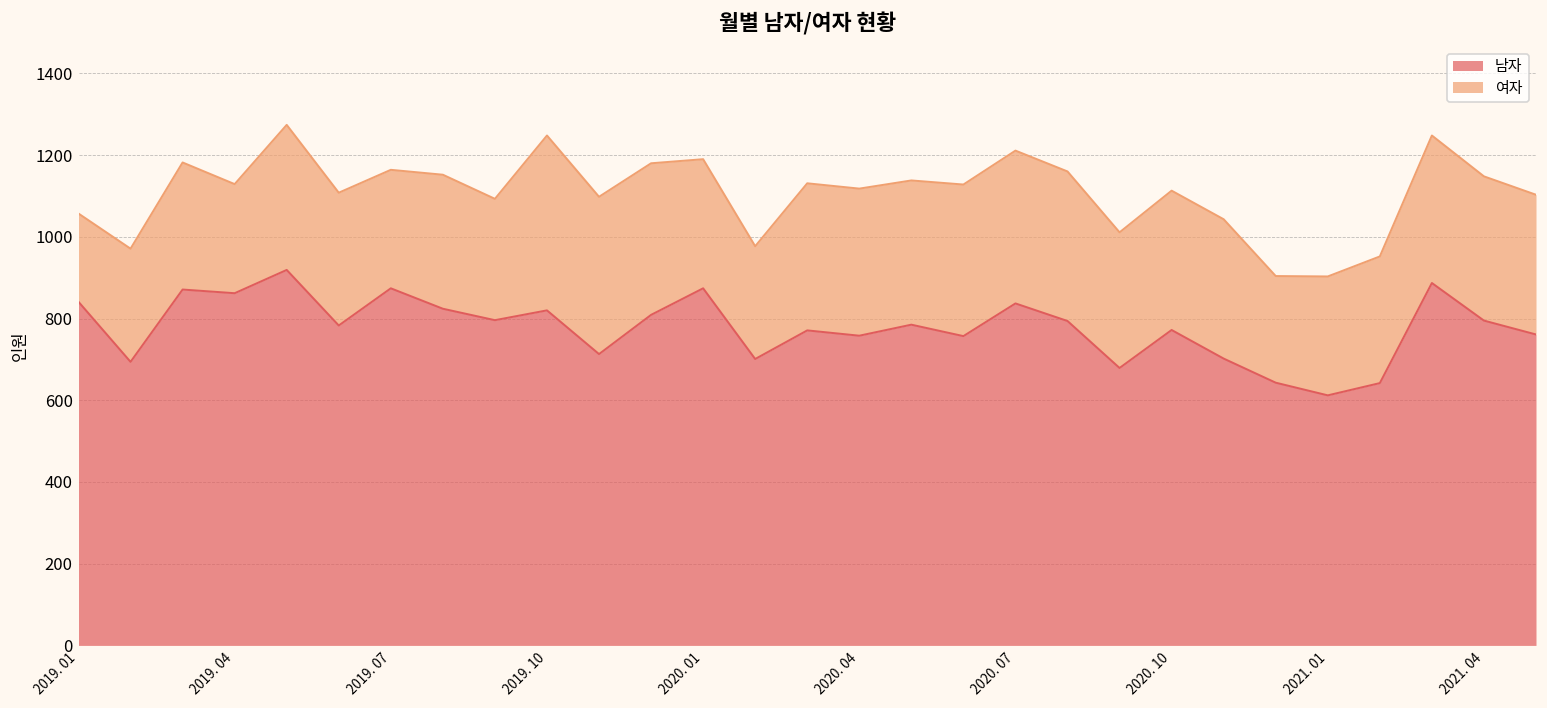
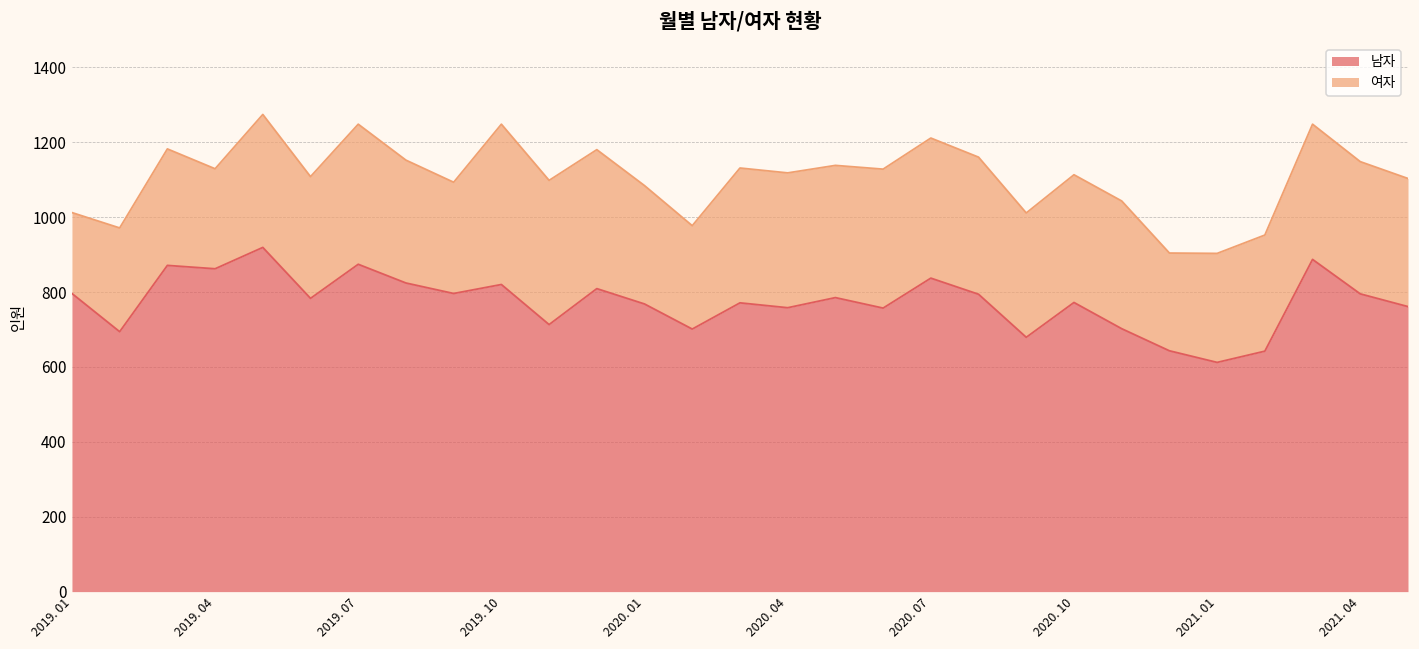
남자, 2019. 01: 840 -> 800
여자, 2019. 07: 290 -> 370
남자, 2020. 01: 870 -> 770
